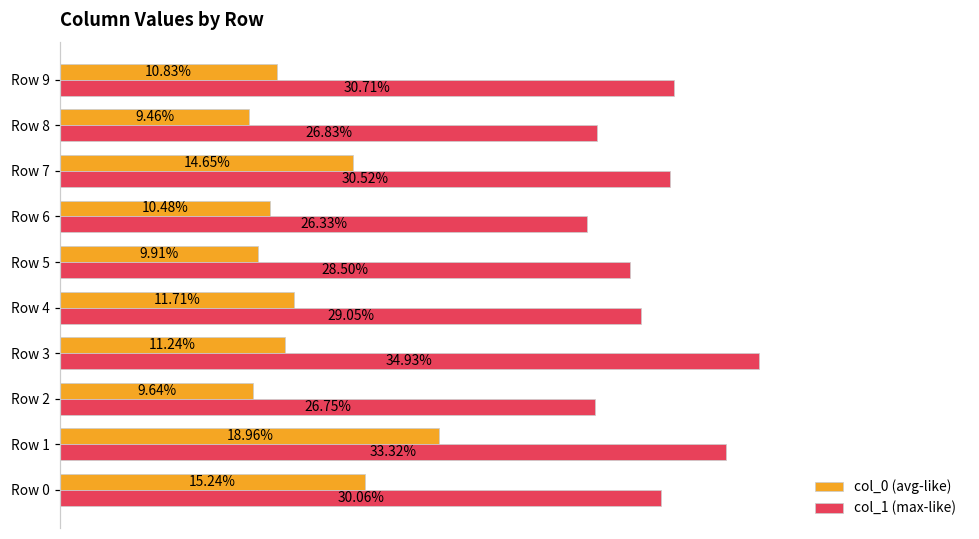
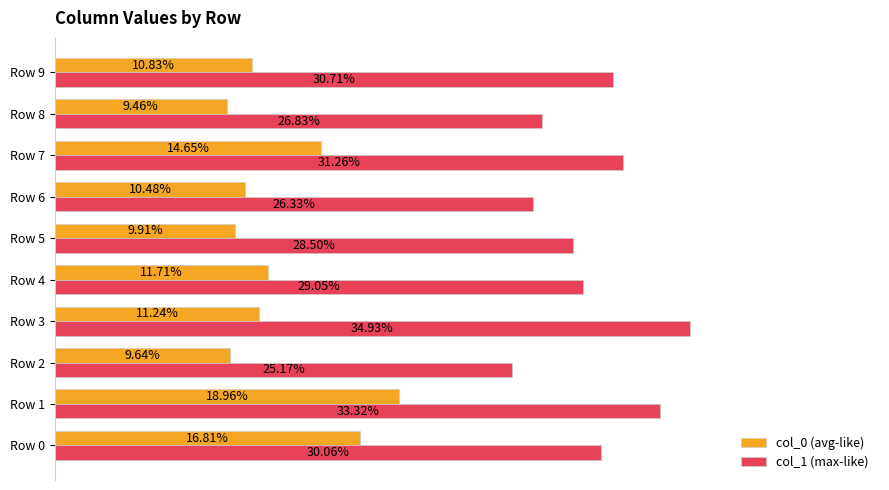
col_1 (max-like), Row 7: 30.52% -> 31.26%
col_1 (max-like), Row 2: 26.75% -> 25.17%
col_0 (avg-like), Row 0: 15.24% -> 16.81%
